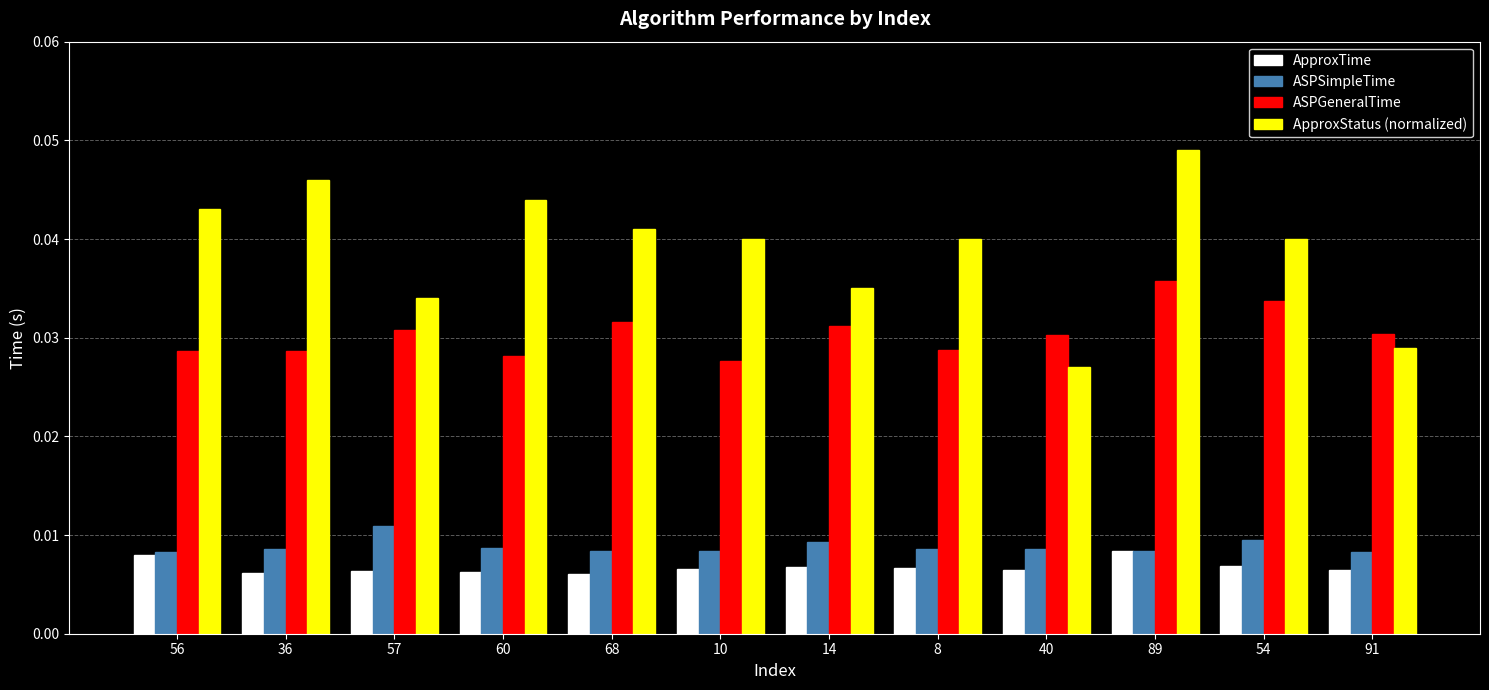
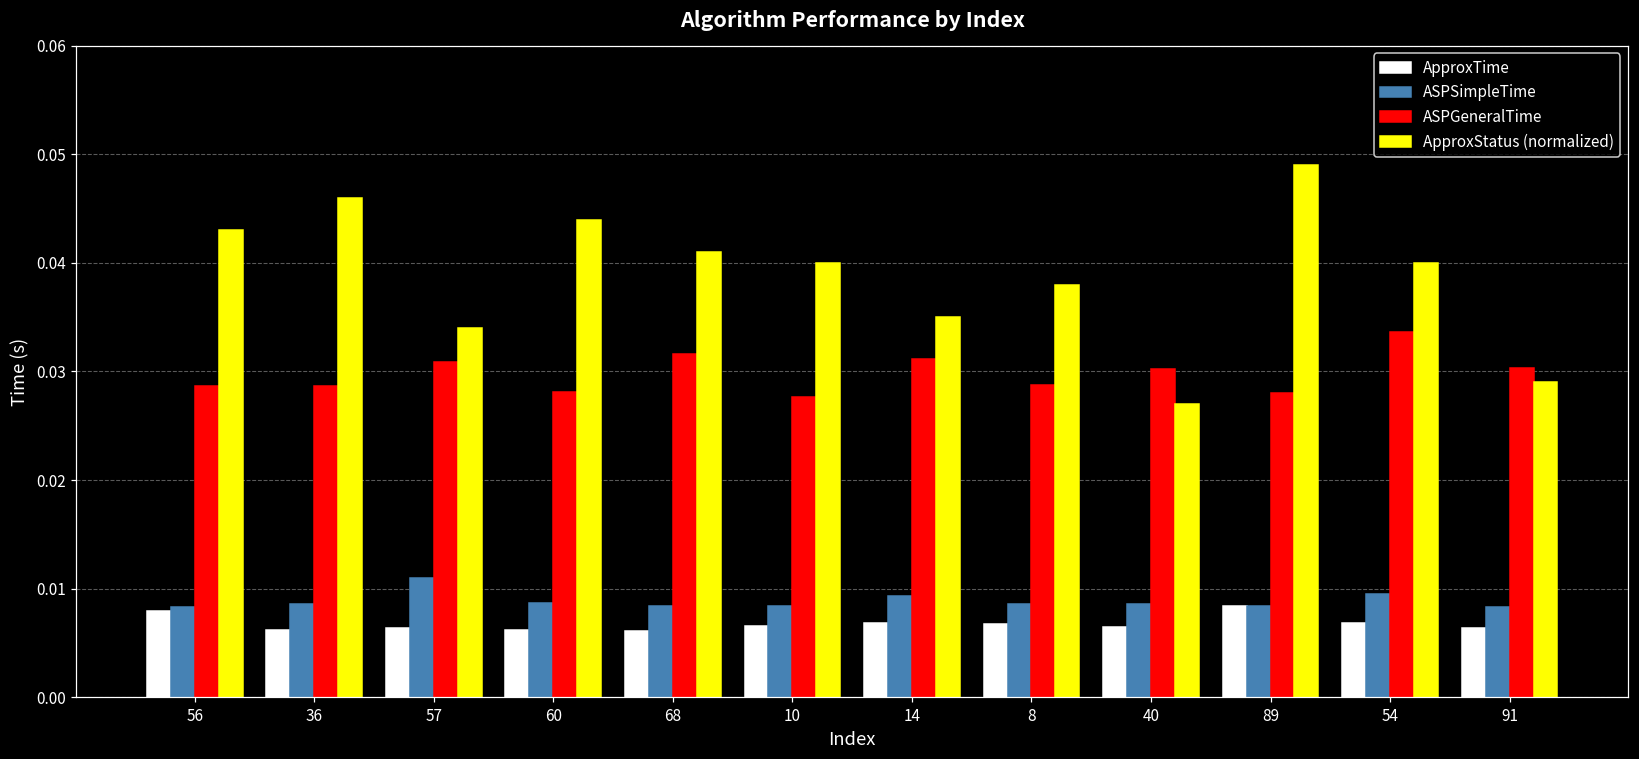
ApproxStatus (normalized), 8: 0.040 -> 0.038
ASPGeneralTime, 89: 0.036 -> 0.028
